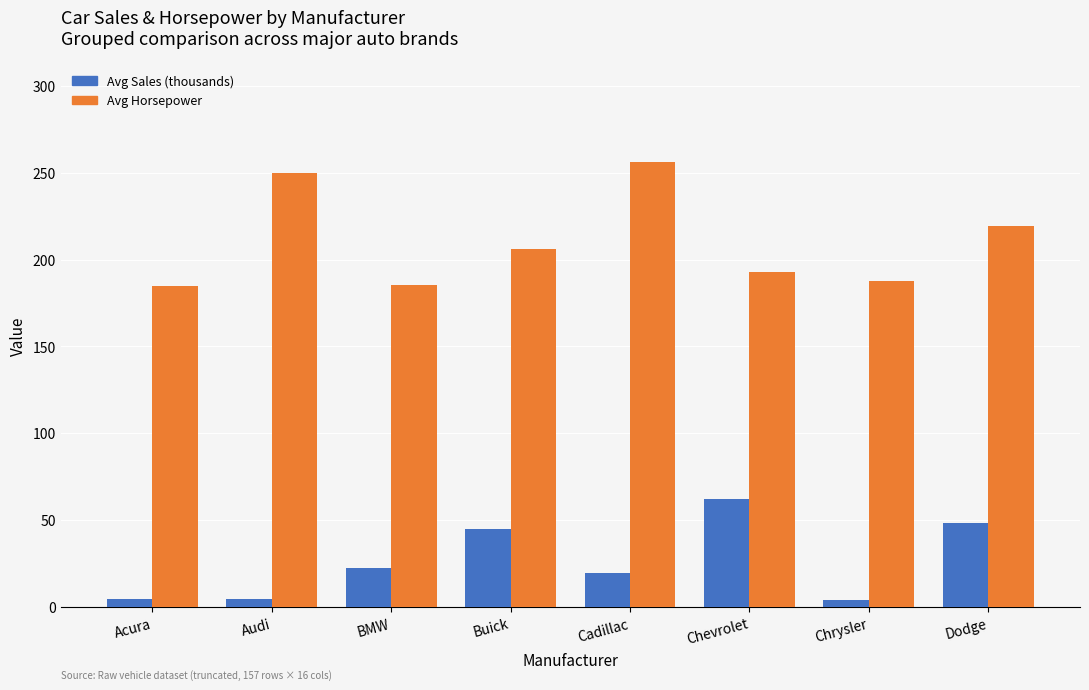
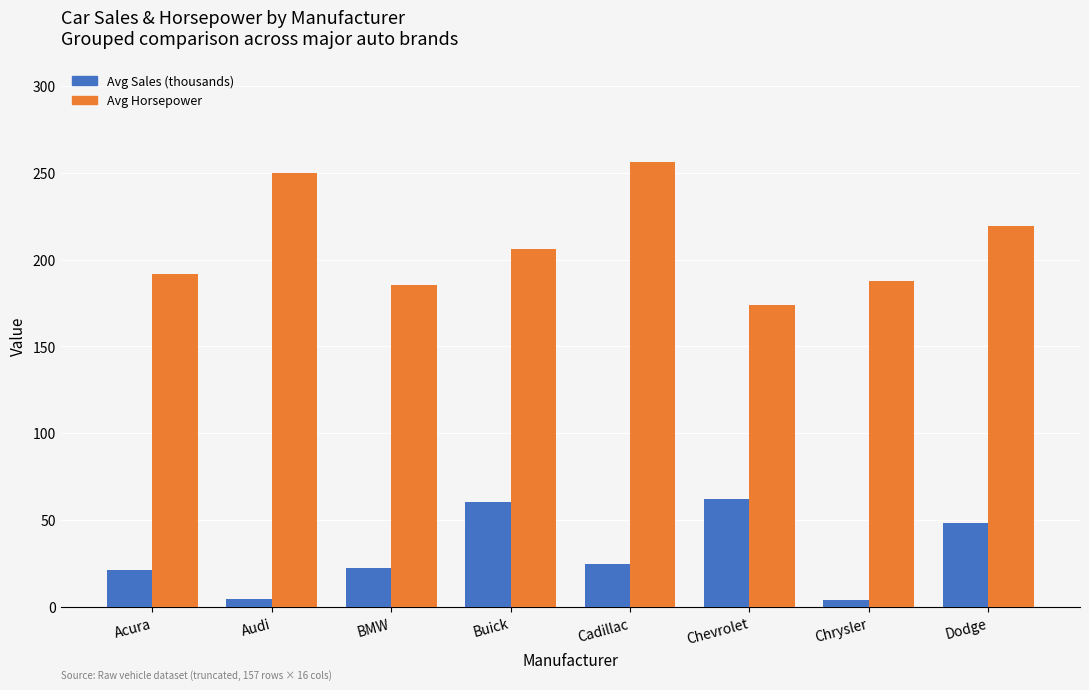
Avg Sales (thousands), Acura: 5 -> 22
Avg Horsepower, Acura: 185 -> 192
Avg Sales (thousands), Buick: 45 -> 61
Avg Sales (thousands), Cadillac: 20 -> 25
Avg Horsepower, Chevrolet: 193 -> 174
